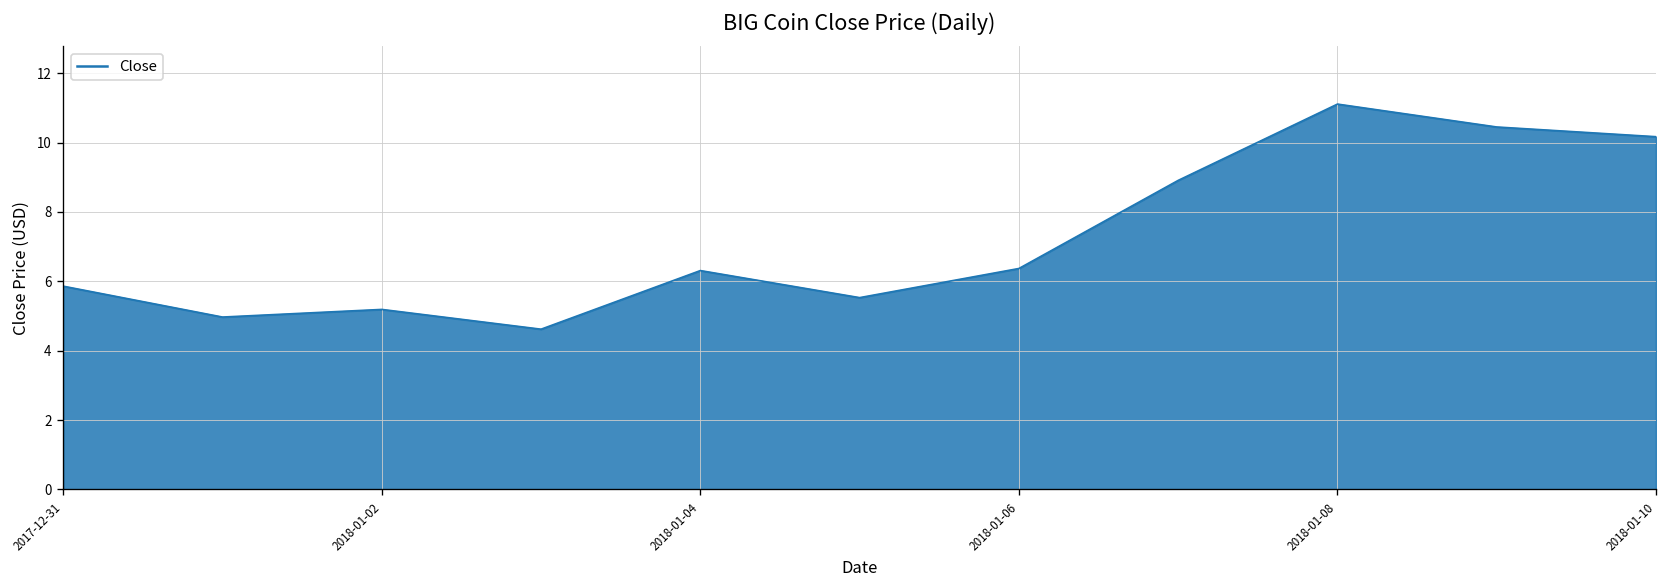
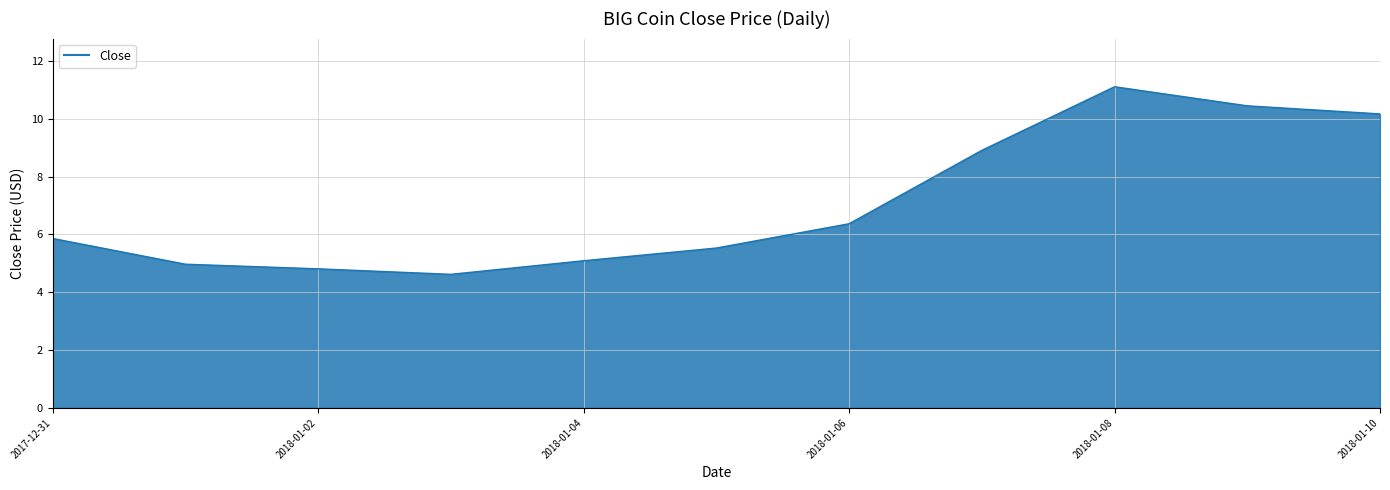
2018-01-02: 5.2 -> 4.8
2018-01-04: 6.3 -> 5.1
